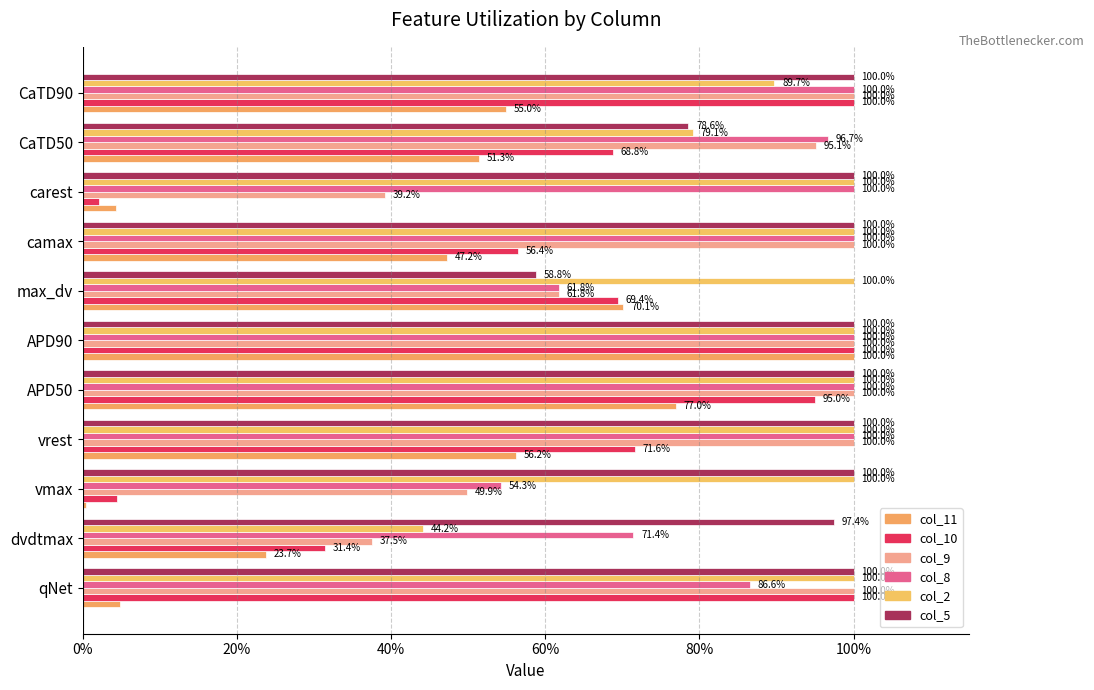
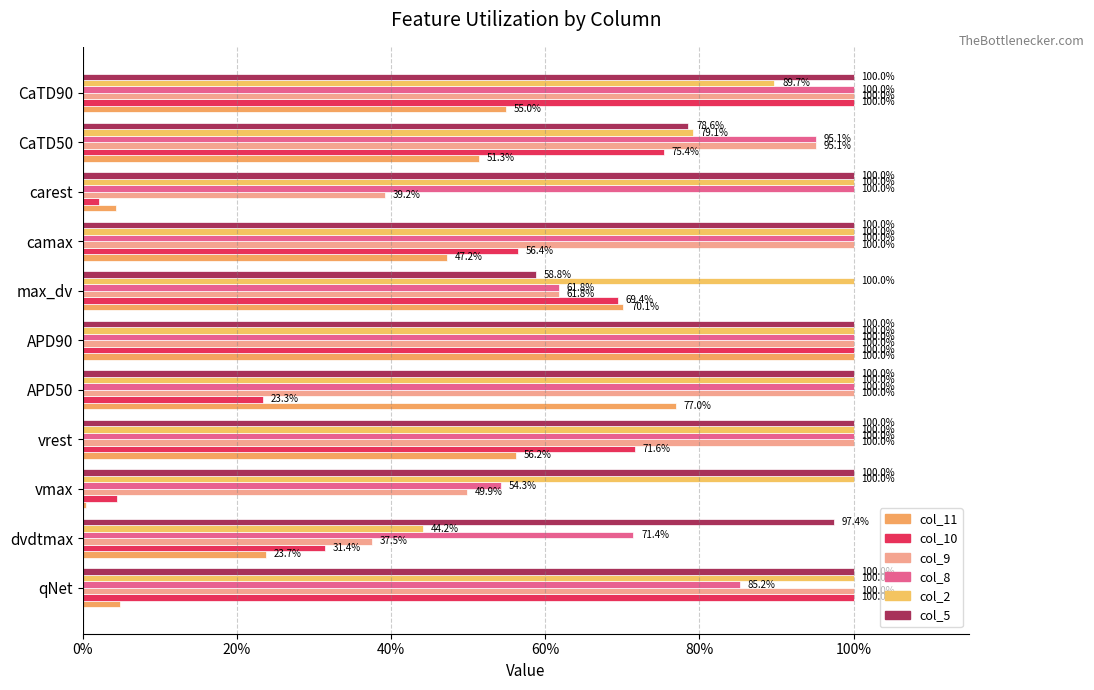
col_8, CaTD50: 96.7% -> 95.1%
col_10, CaTD50: 68.8% -> 75.4%
col_10, APD50: 95.0% -> 23.3%
col_8, qNet: 86.6% -> 85.2%
